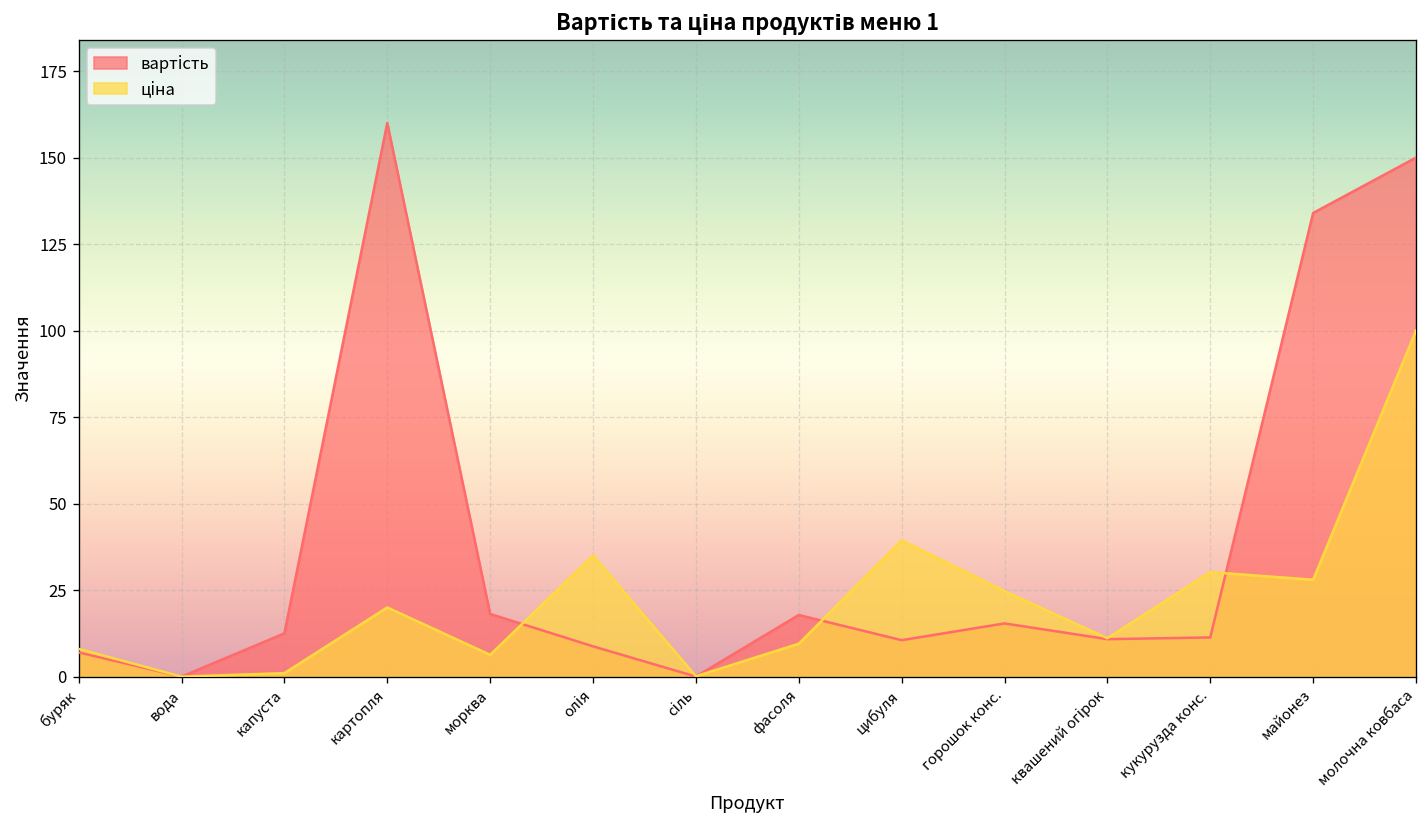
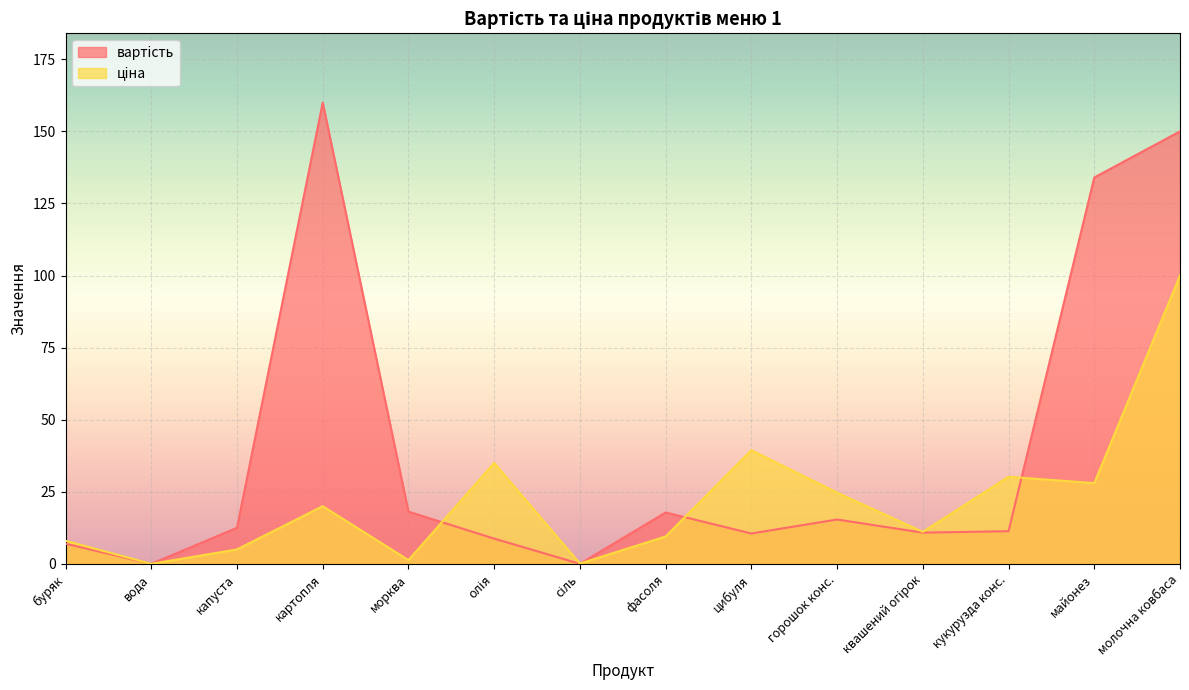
ціна, капуста: 1 -> 5
ціна, морква: 6 -> 1
